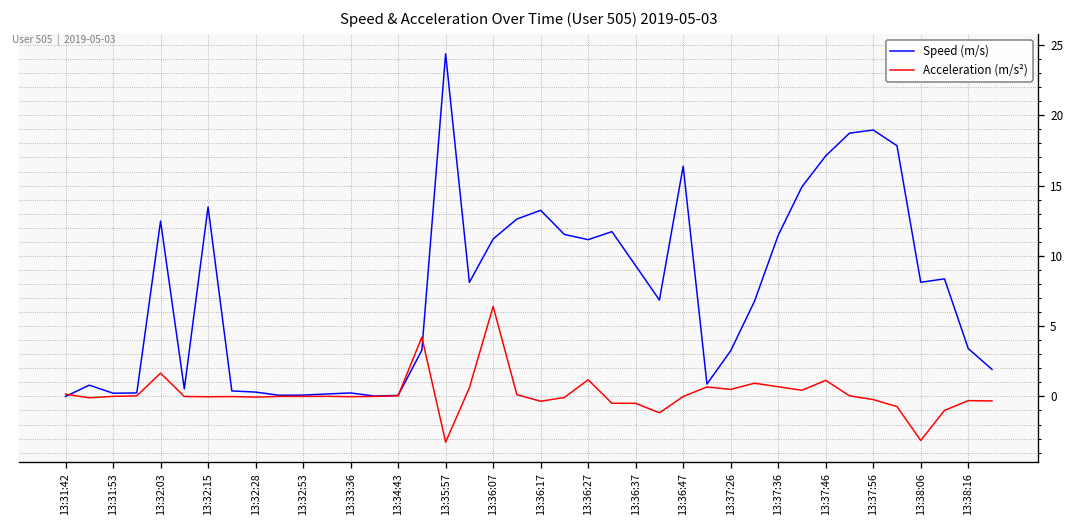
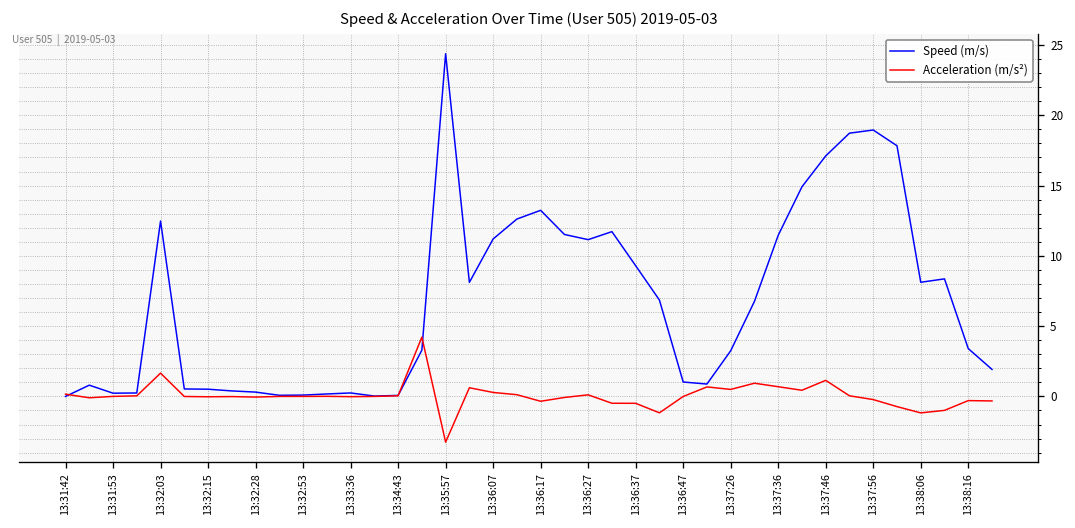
Speed (m/s), 13:32:15: 13.5 -> 0.5
Acceleration (m/s²), 13:36:07: 6.4 -> 0.3
Acceleration (m/s²), 13:36:27: 1.2 -> 0.1
Speed (m/s), 13:36:47: 16.4 -> 1.0
Acceleration (m/s²), 13:38:06: -3.1 -> -1.2
